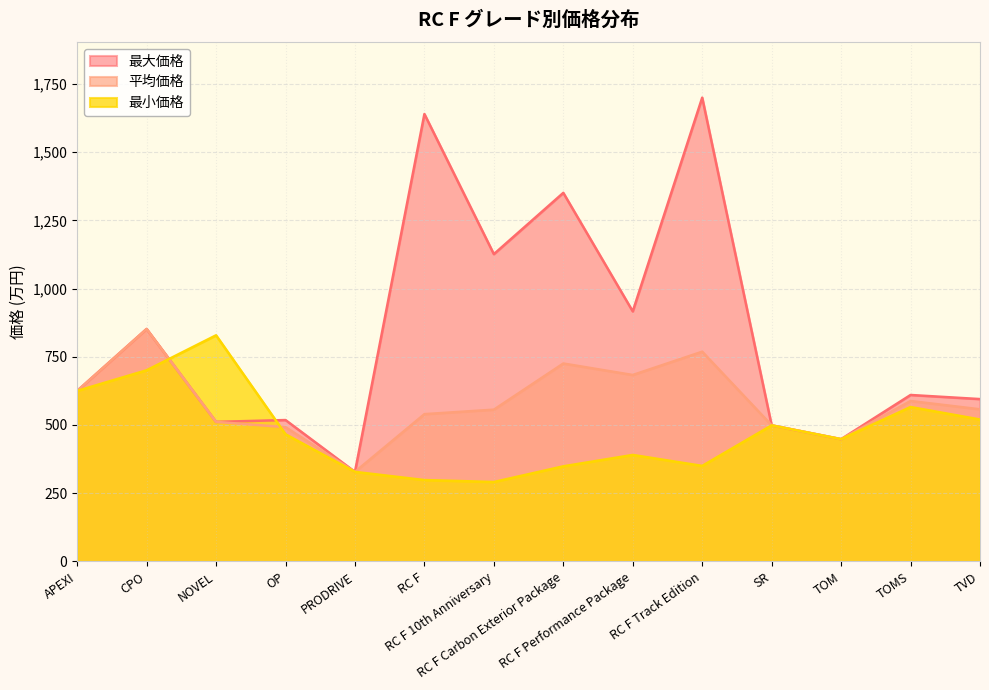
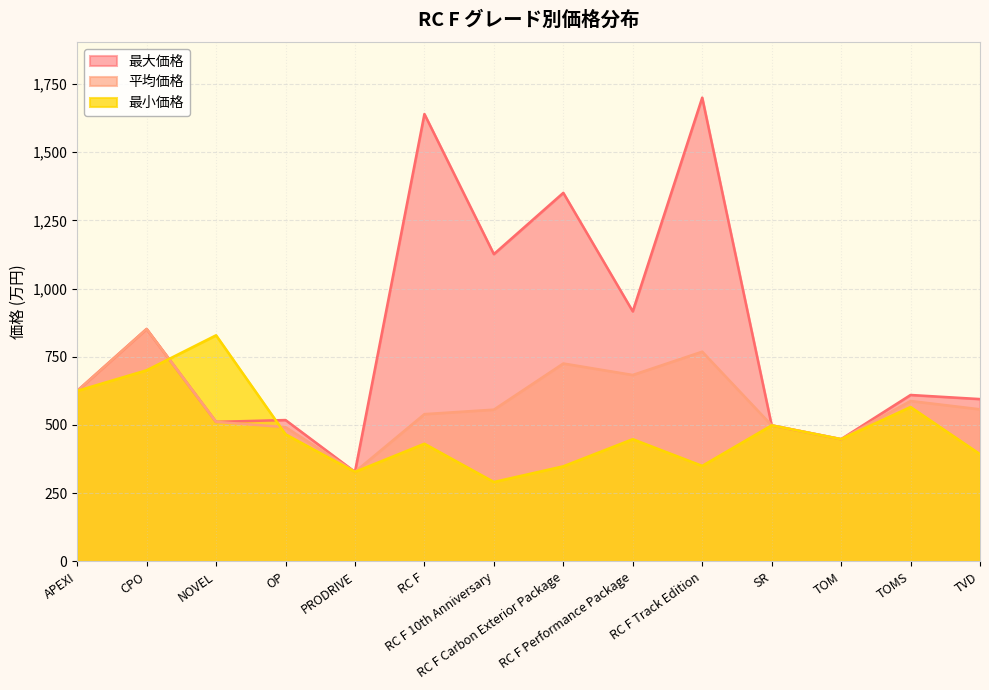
最小価格, RC F: 300 -> 430
最小価格, RC F Performance Package: 390 -> 450
最小価格, TVD: 520 -> 390
